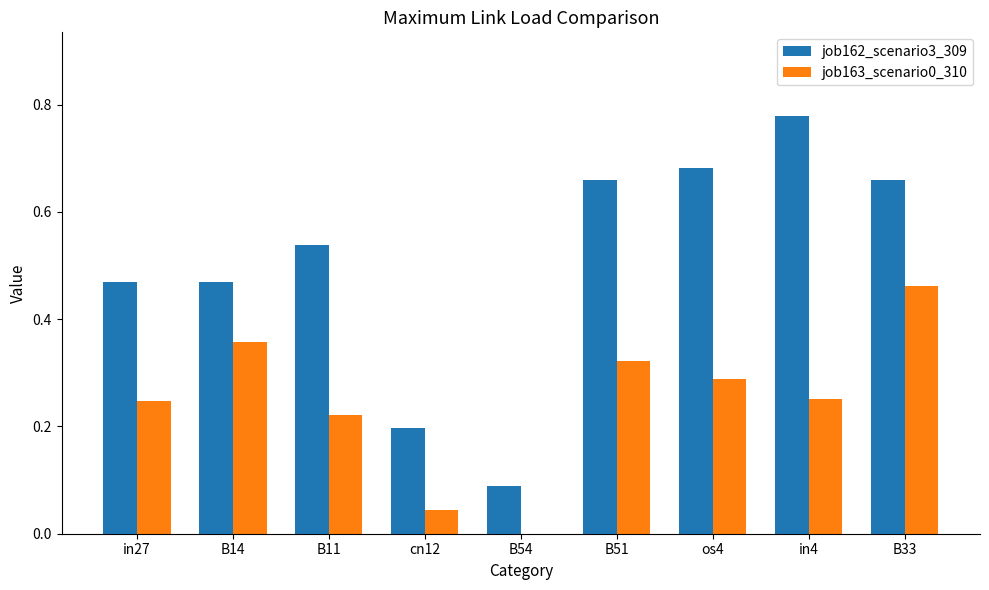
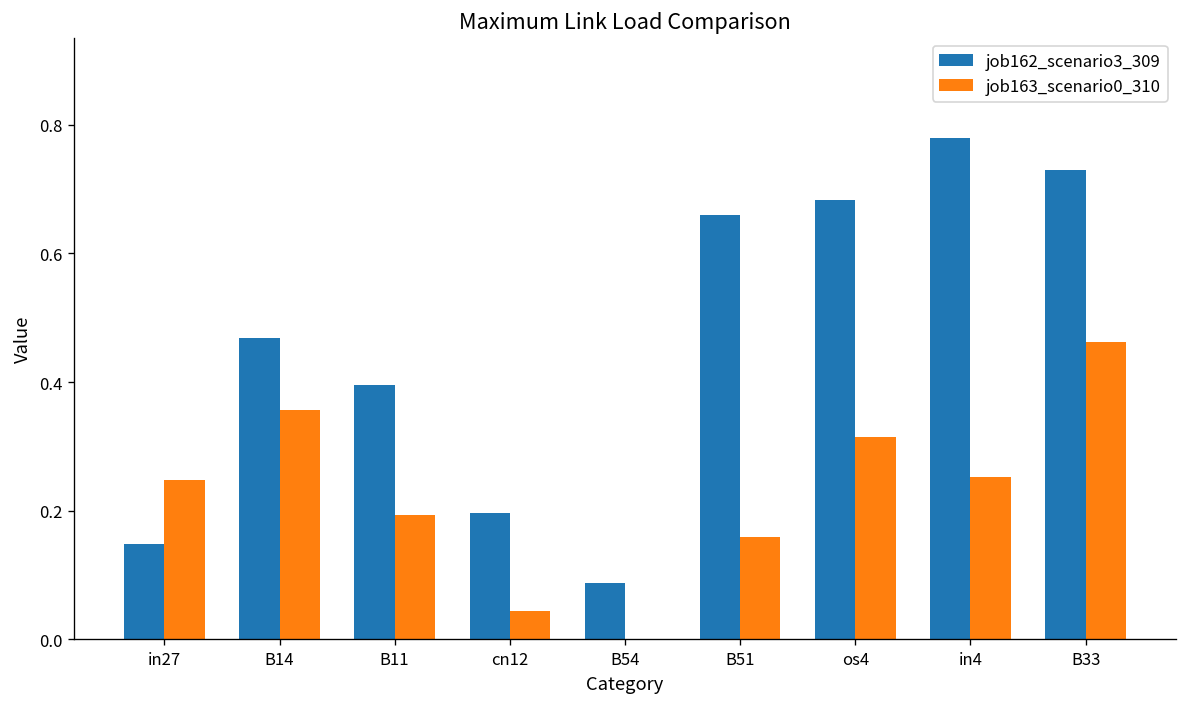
job162_scenario3_309, in27: 0.47 -> 0.15
job162_scenario3_309, B11: 0.54 -> 0.40
job163_scenario0_310, B11: 0.22 -> 0.19
job163_scenario0_310, B51: 0.32 -> 0.16
job163_scenario0_310, os4: 0.29 -> 0.31
job162_scenario3_309, B33: 0.66 -> 0.73
